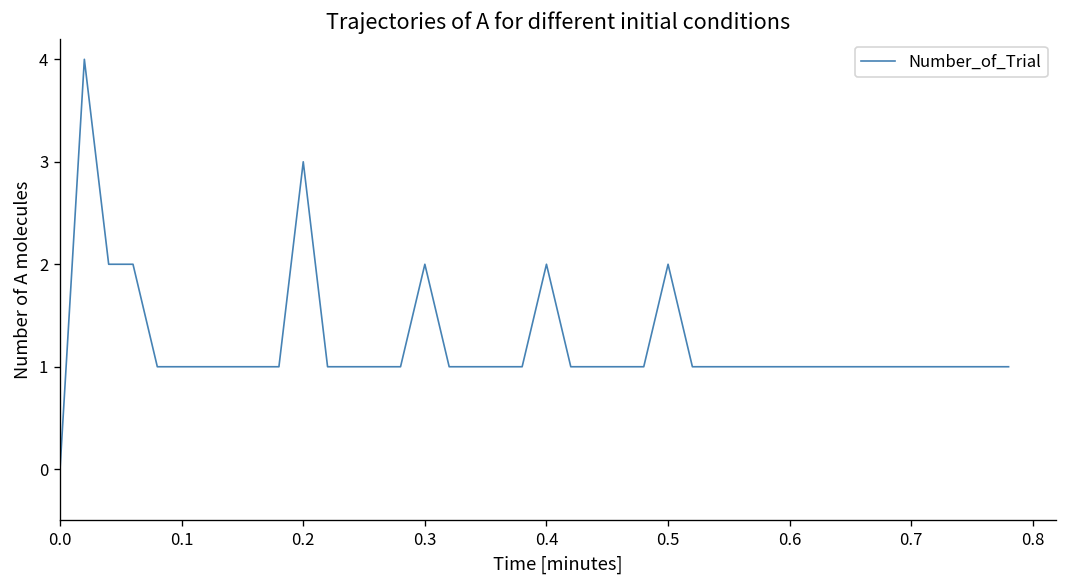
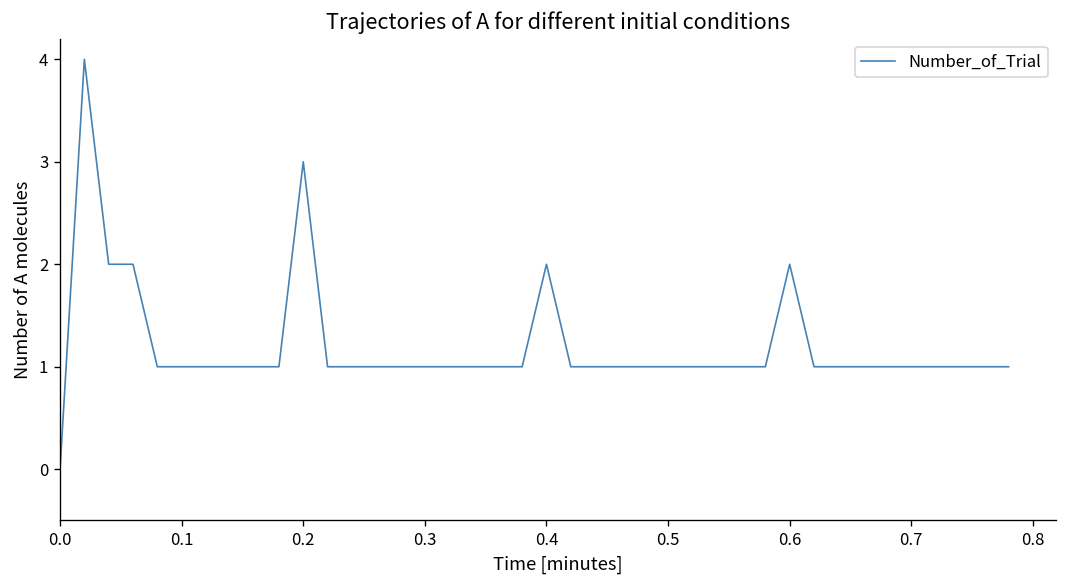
0.3: 2 -> 1
0.5: 2 -> 1
0.6: 1 -> 2
